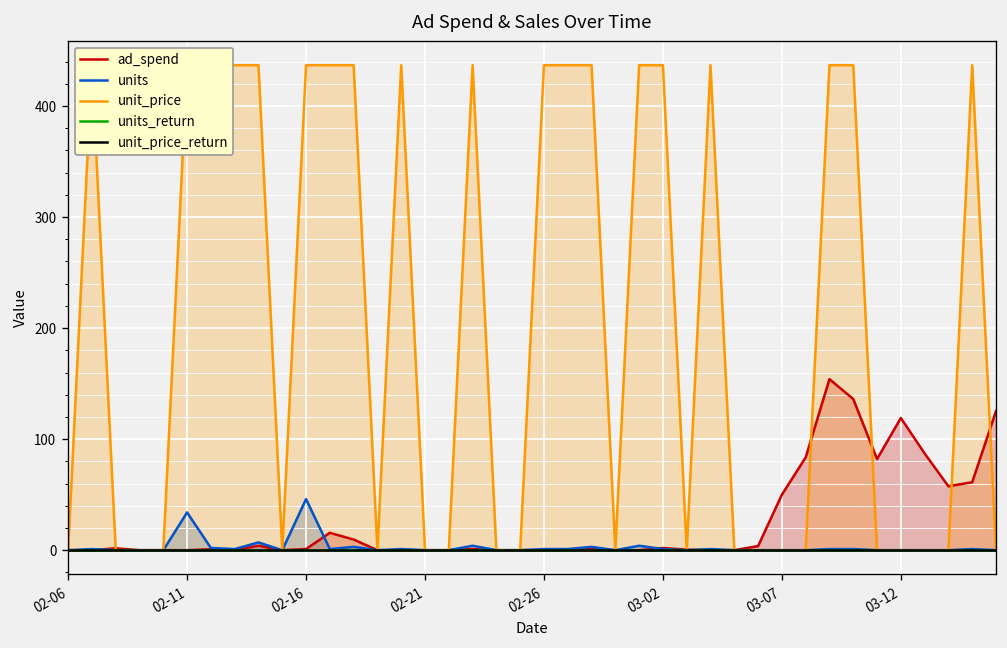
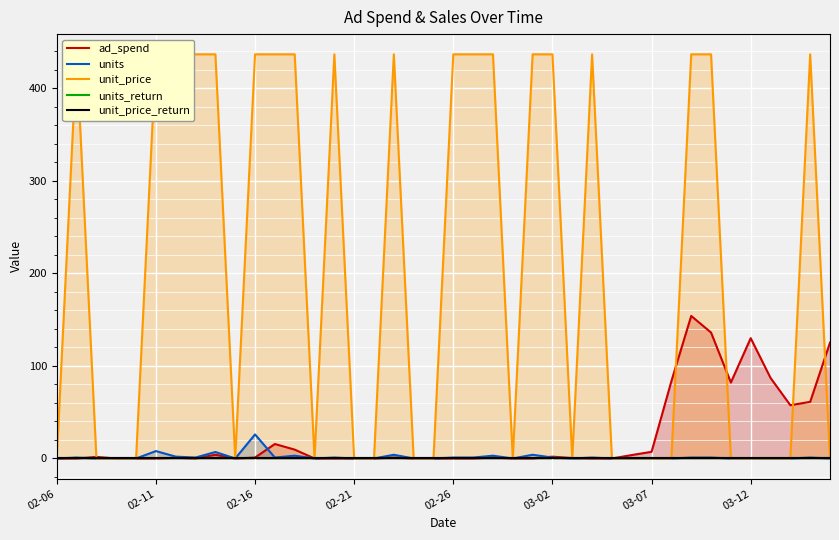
units, 02-11: 30 -> 10
units, 02-16: 50 -> 30
ad_spend, 03-07: 50 -> 10
ad_spend, 03-12: 120 -> 130
